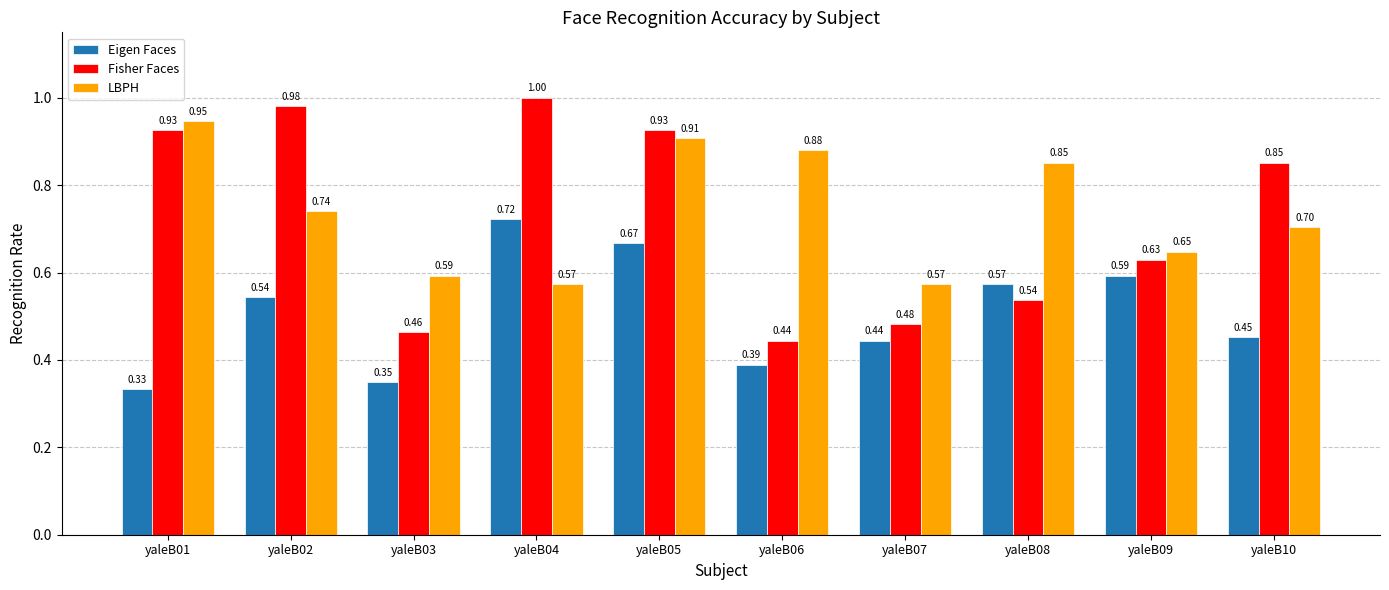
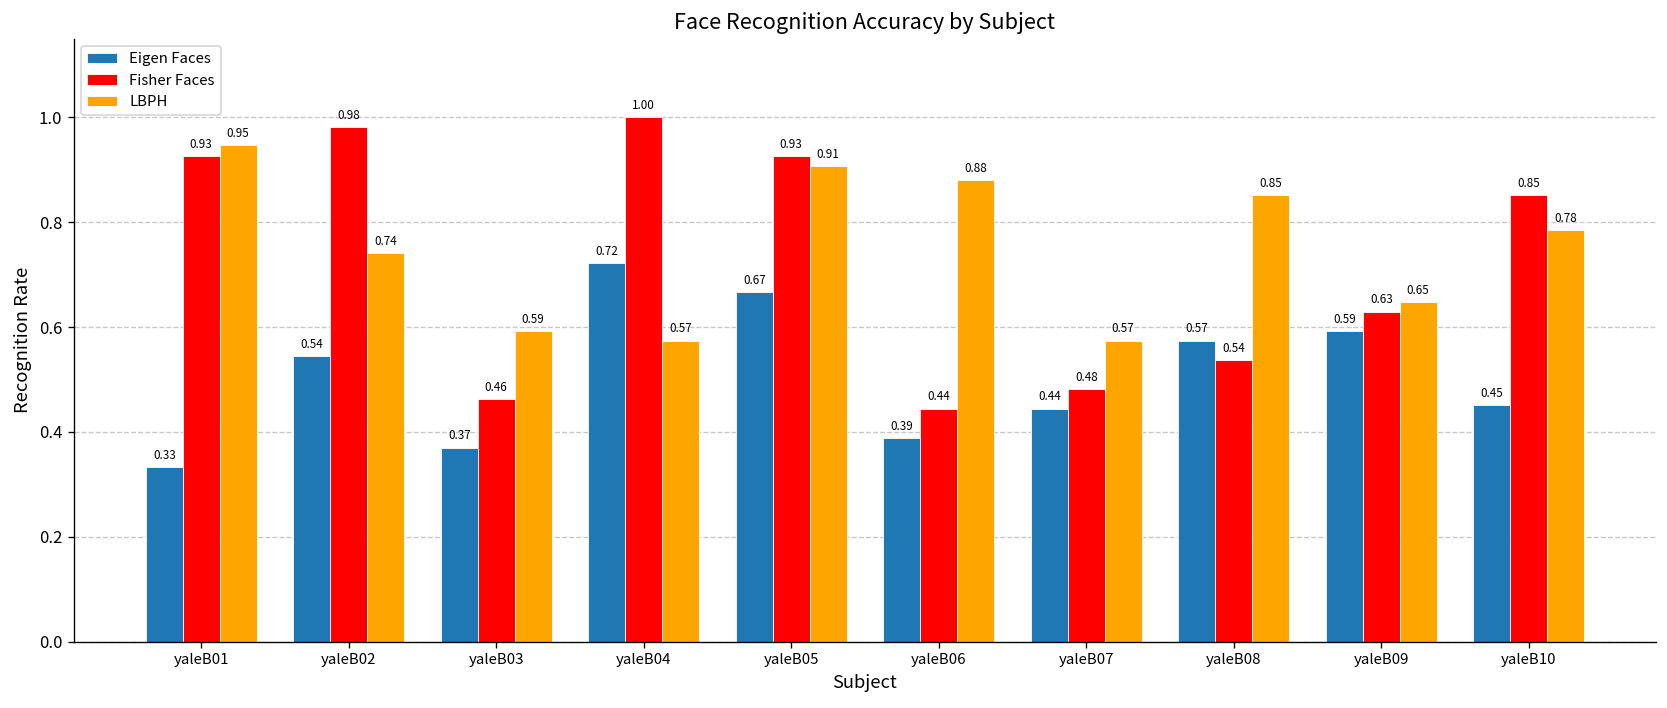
Eigen Faces, yaleB03: 0.35 -> 0.37
LBPH, yaleB10: 0.70 -> 0.78
